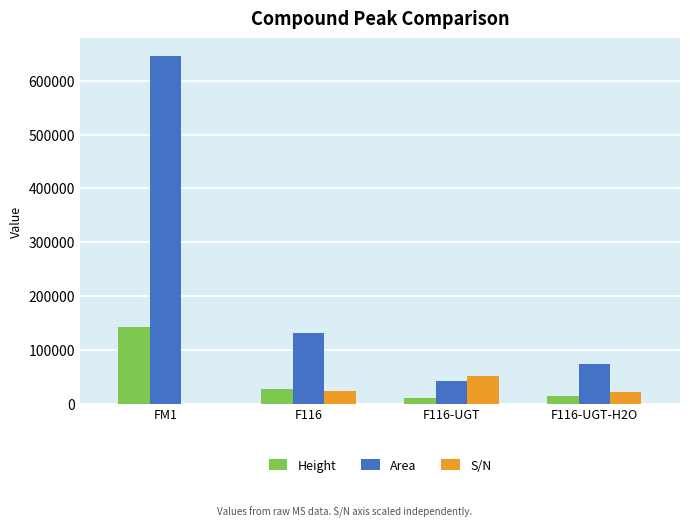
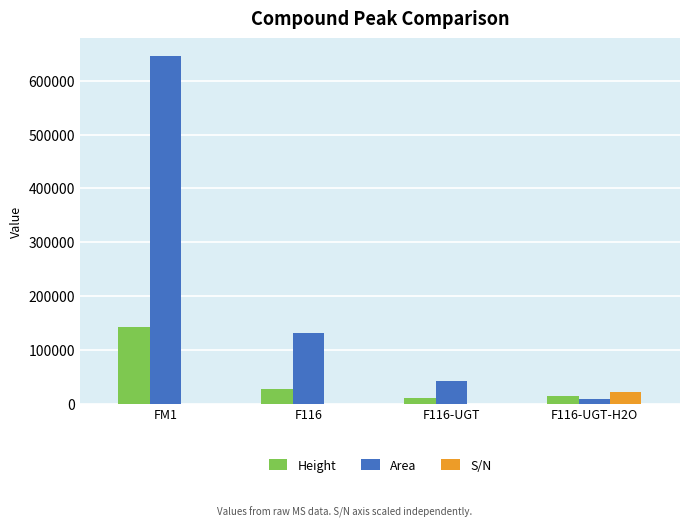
S/N, F116: 20000 -> 0
S/N, F116-UGT: 50000 -> 0
Area, F116-UGT-H2O: 70000 -> 10000
